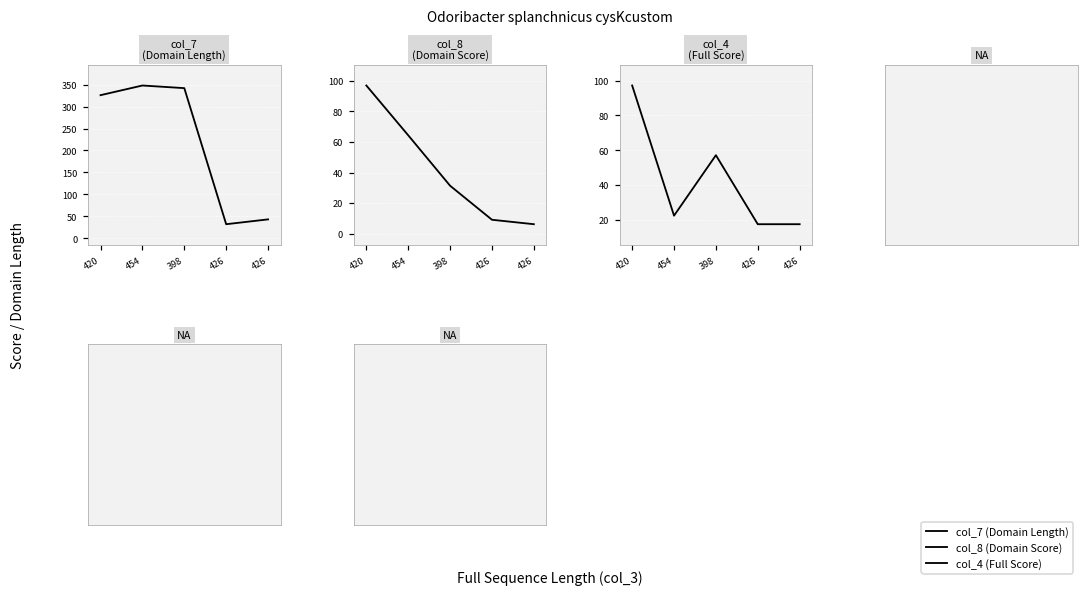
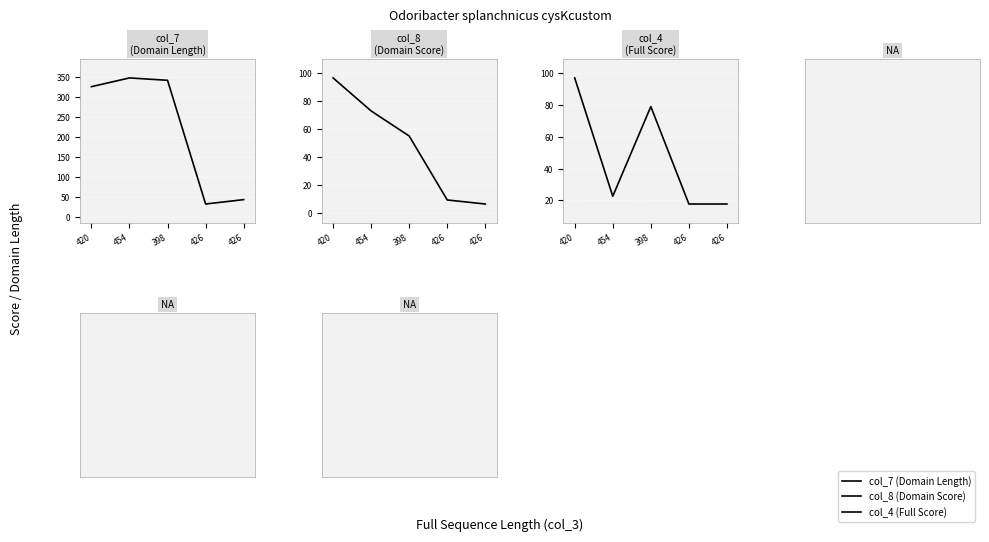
col_8 (Domain Score), 454: 64 -> 73
col_8 (Domain Score), 398: 31 -> 55
col_4 (Full Score), 398: 57 -> 79
